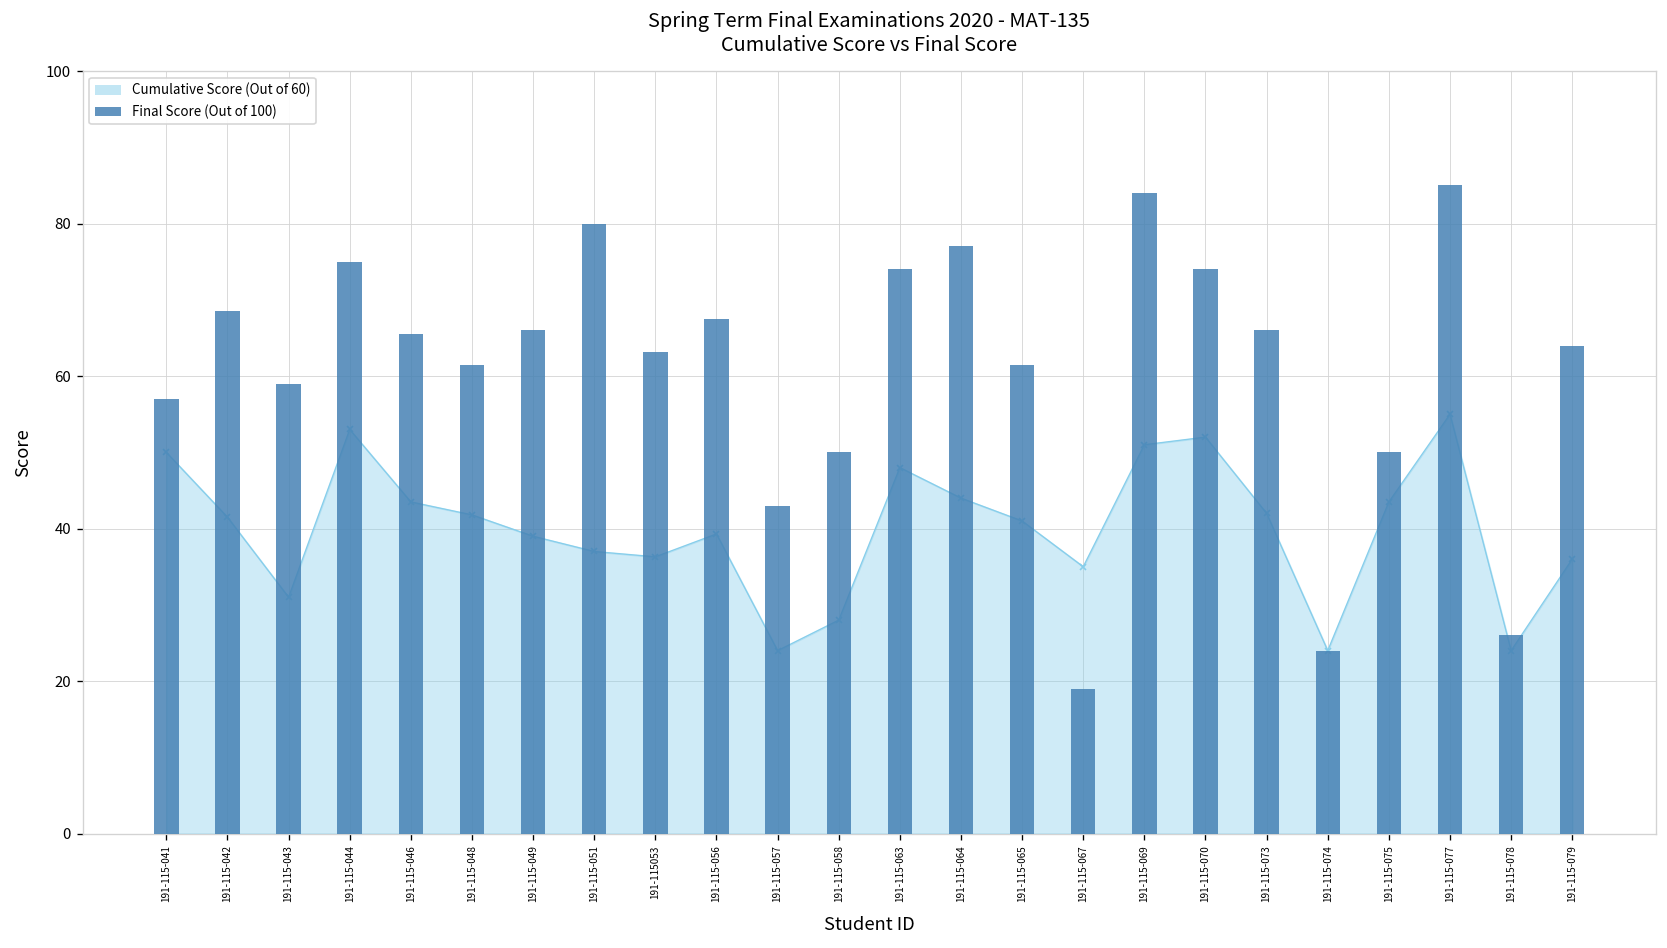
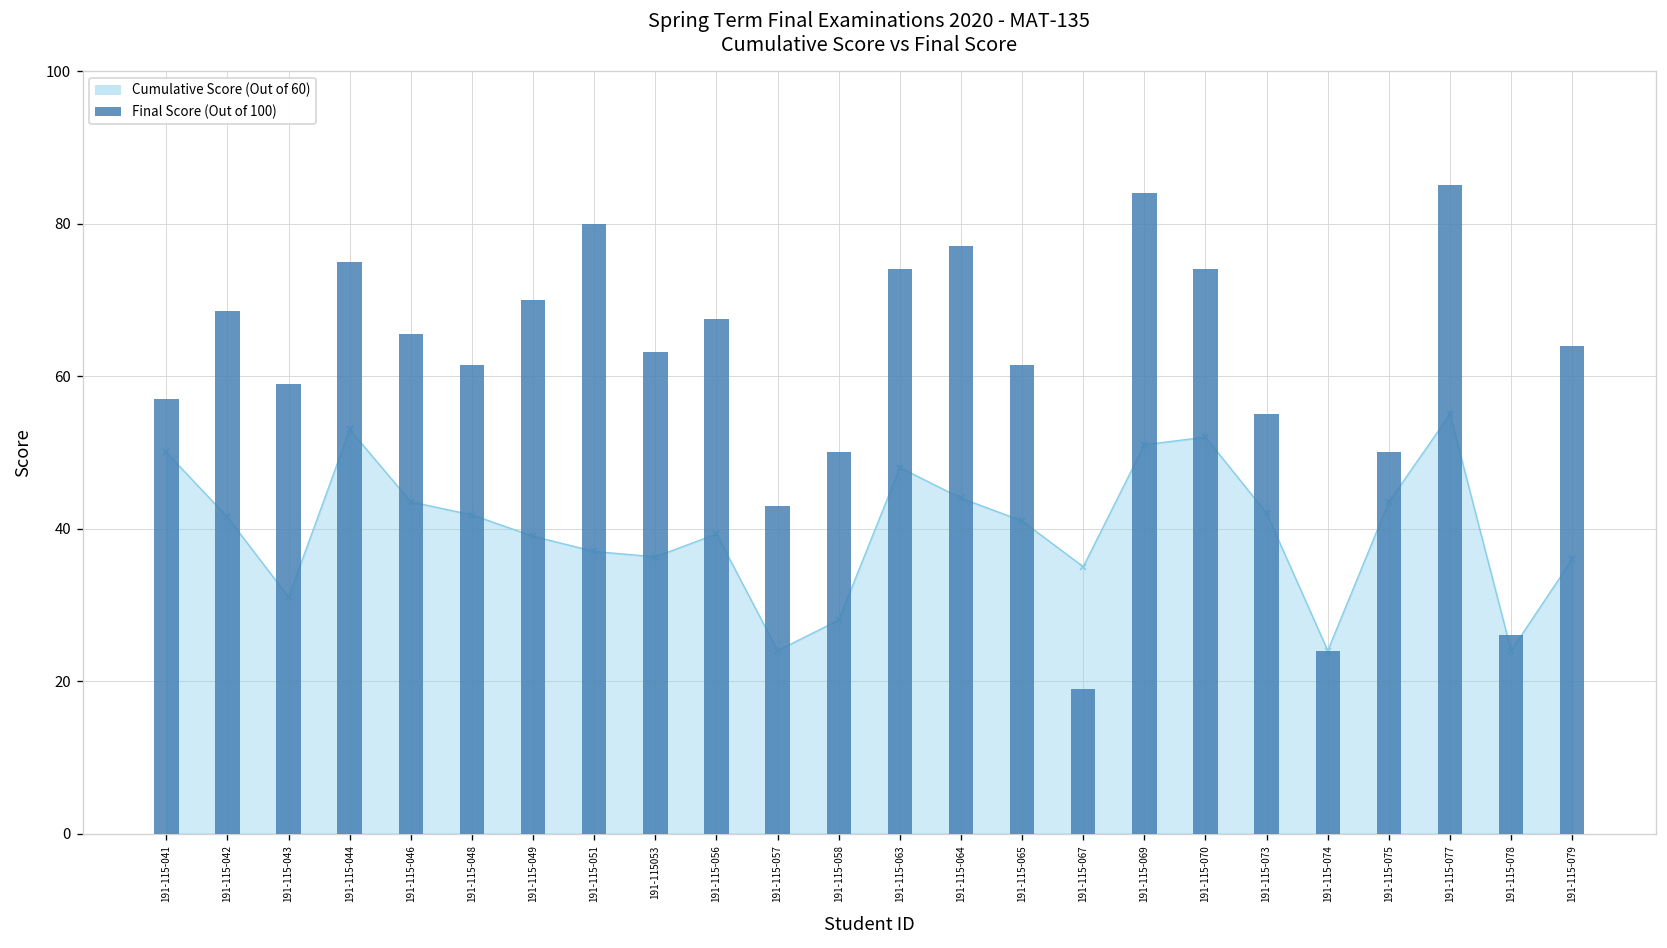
Final Score (Out of 100), 191-115-049: 66 -> 70
Final Score (Out of 100), 191-115-073: 66 -> 55
